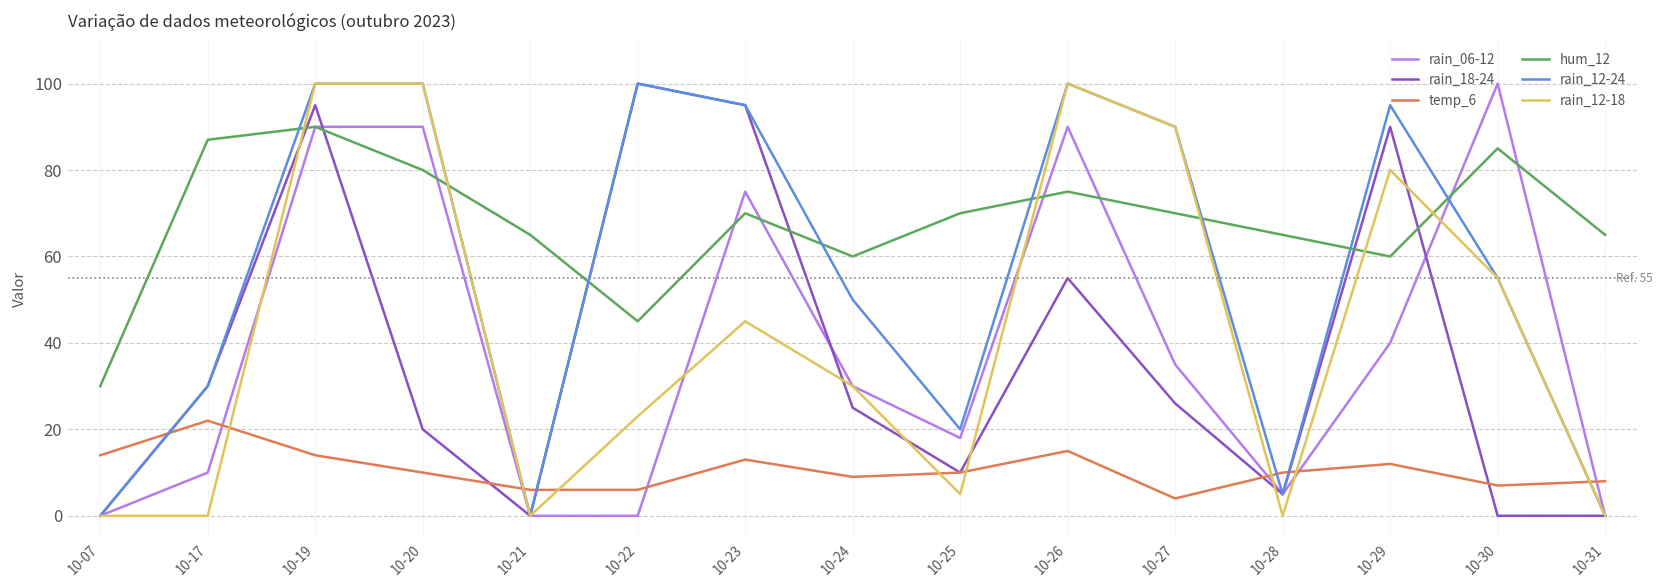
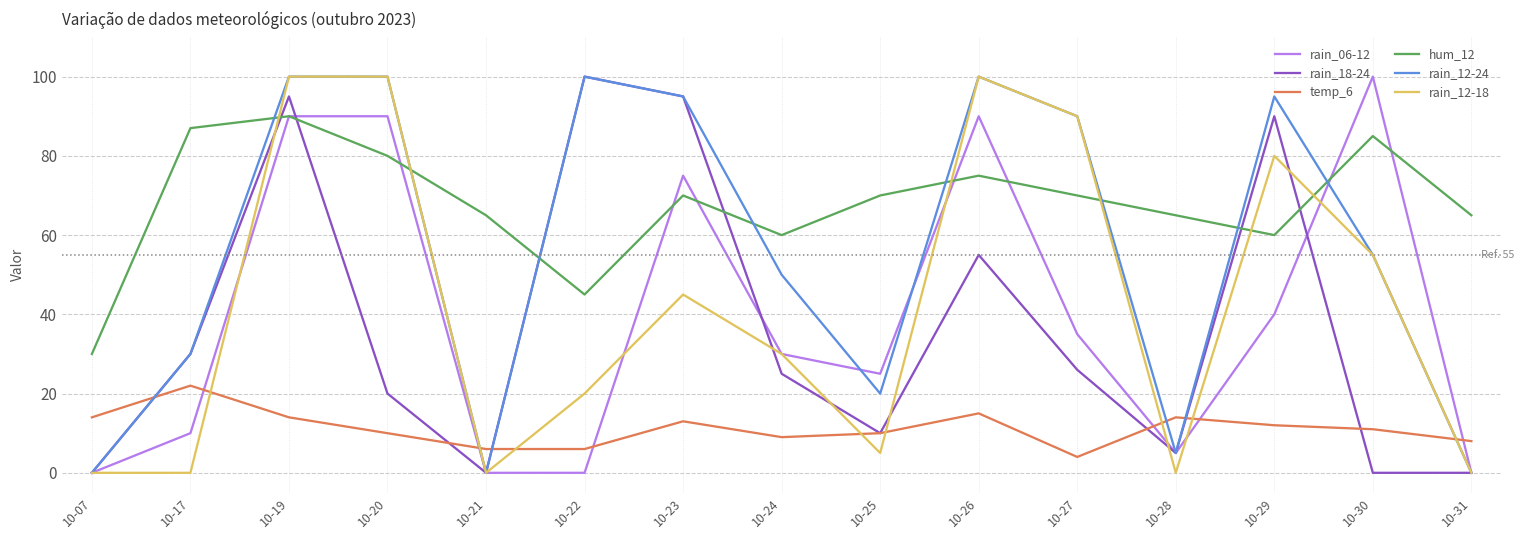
rain_12-18, 10-22: 23 -> 20
rain_06-12, 10-25: 18 -> 25
temp_6, 10-28: 10 -> 14
temp_6, 10-30: 7 -> 11
